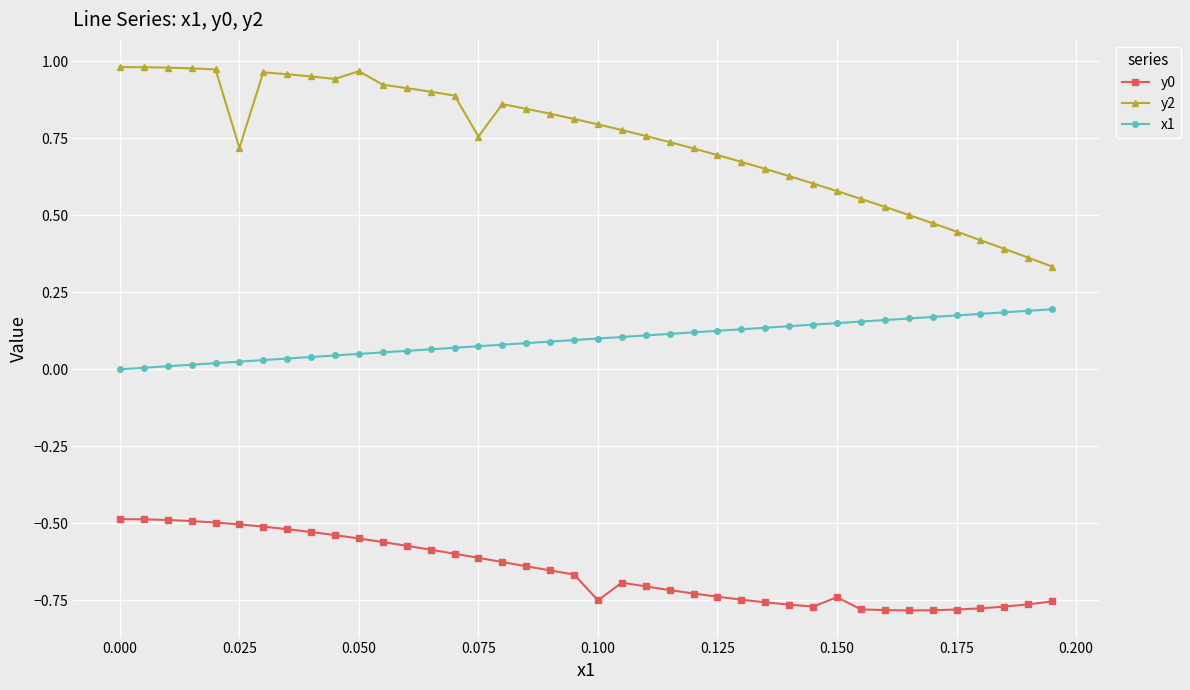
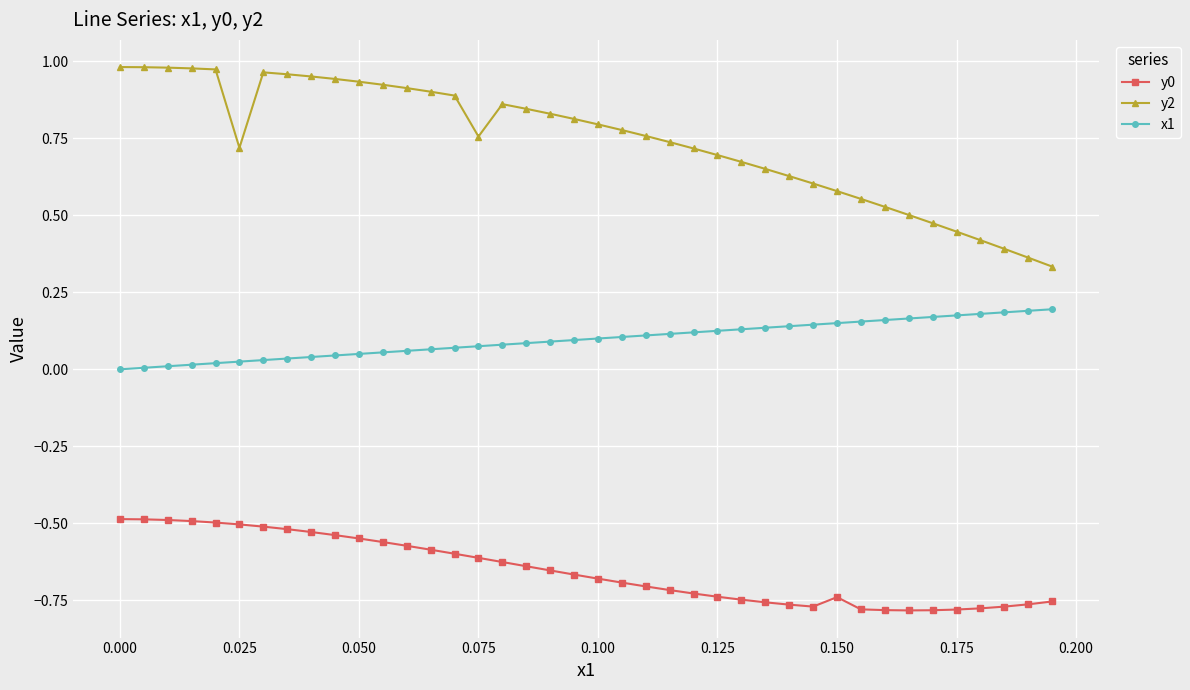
y2, 0.050: 0.97 -> 0.93
y0, 0.100: -0.75 -> -0.68
